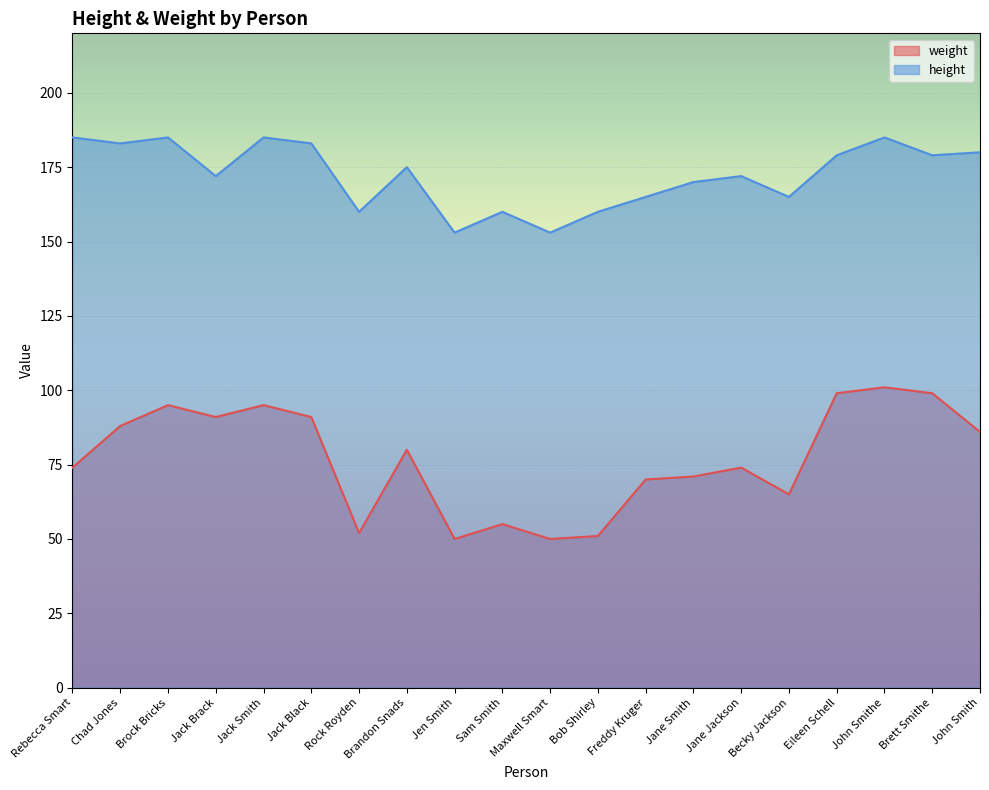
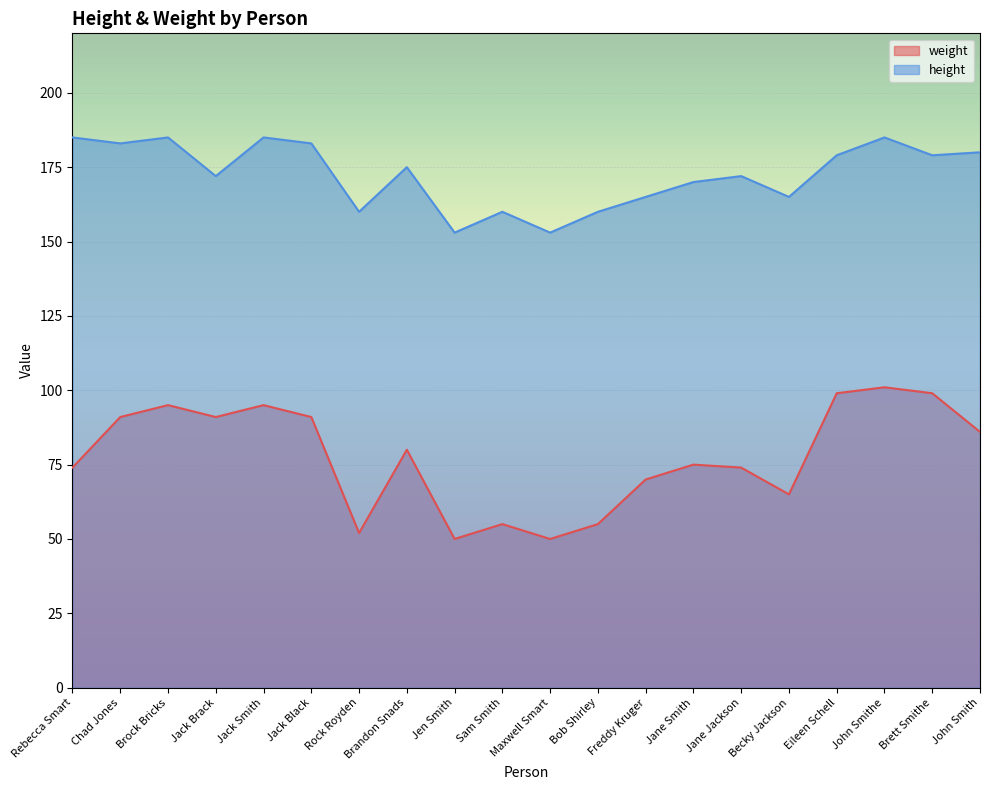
weight, Chad Jones: 88 -> 91
weight, Bob Shirley: 51 -> 55
weight, Jane Smith: 71 -> 75
